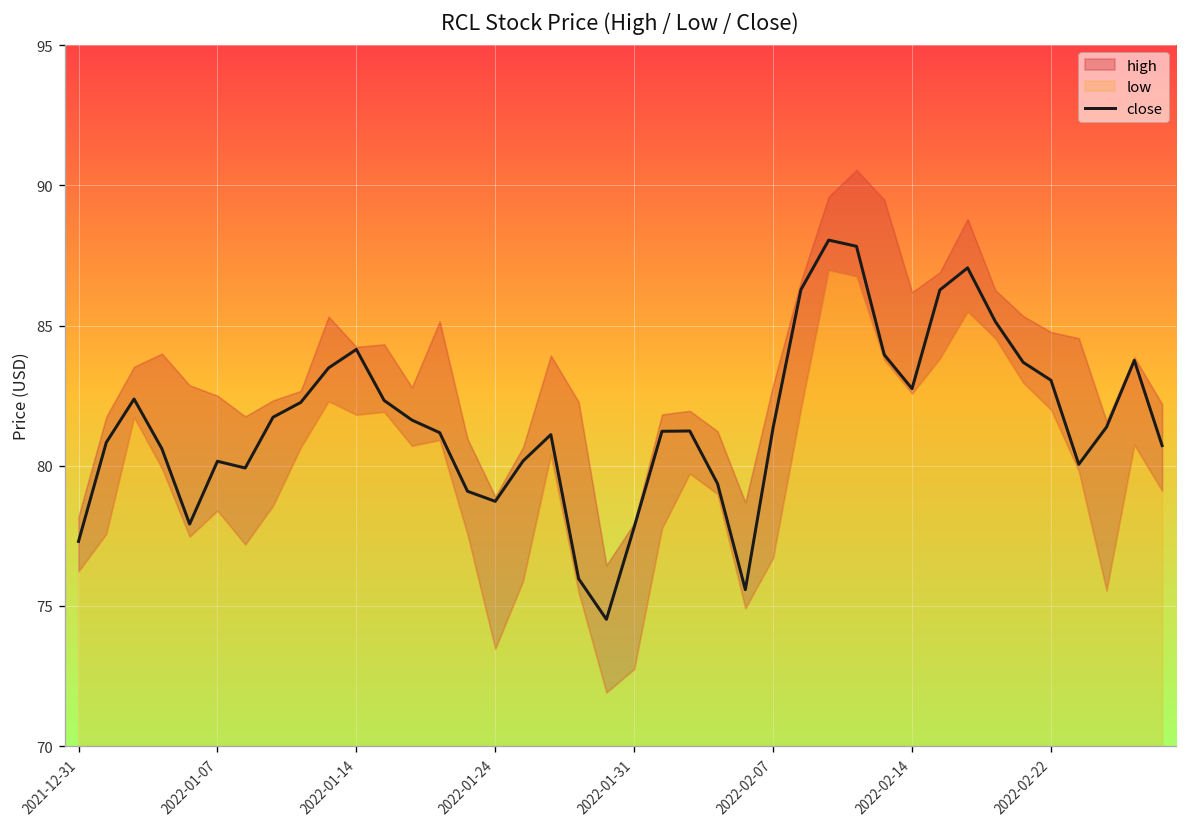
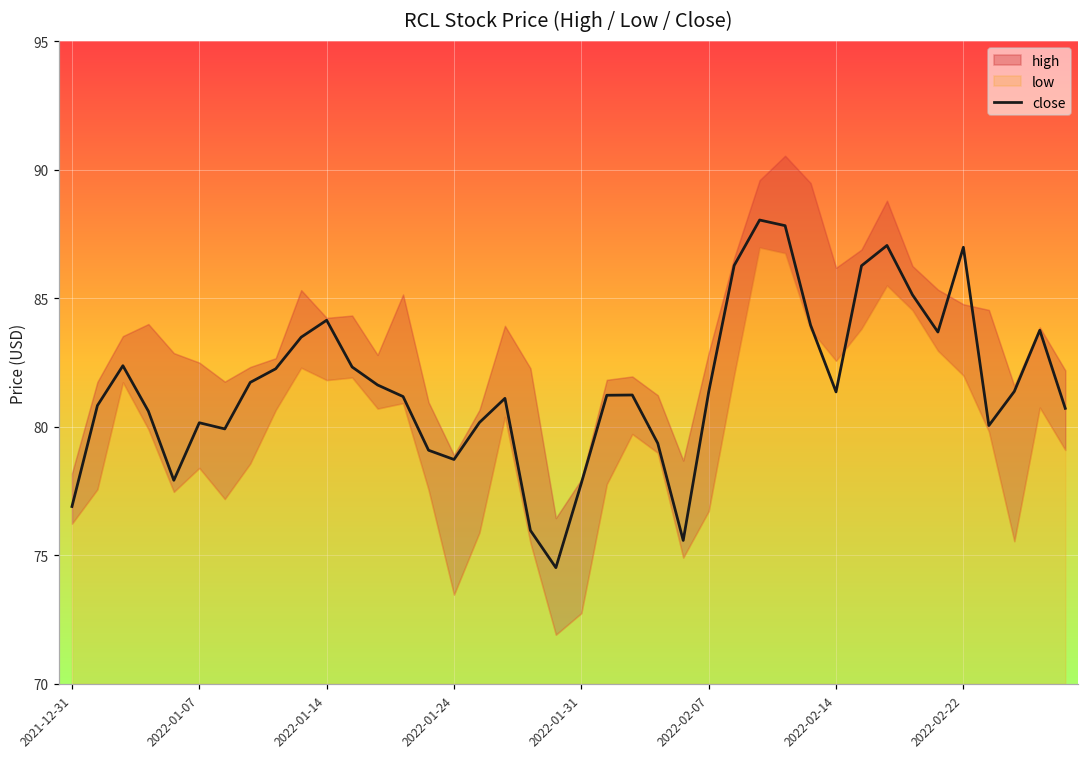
close, 2021-12-31: 77.3 -> 76.9
close, 2022-02-14: 82.8 -> 81.4
close, 2022-02-22: 83.1 -> 87.0
